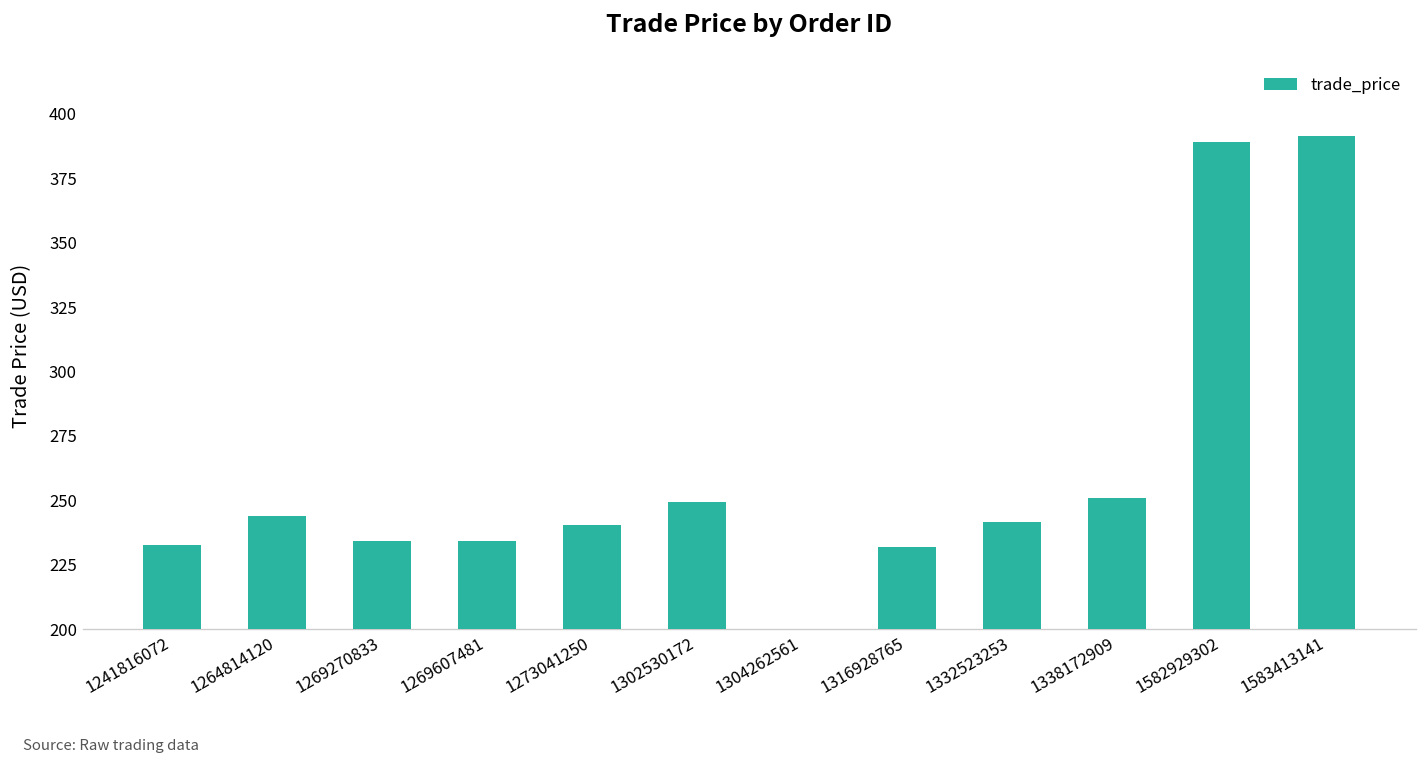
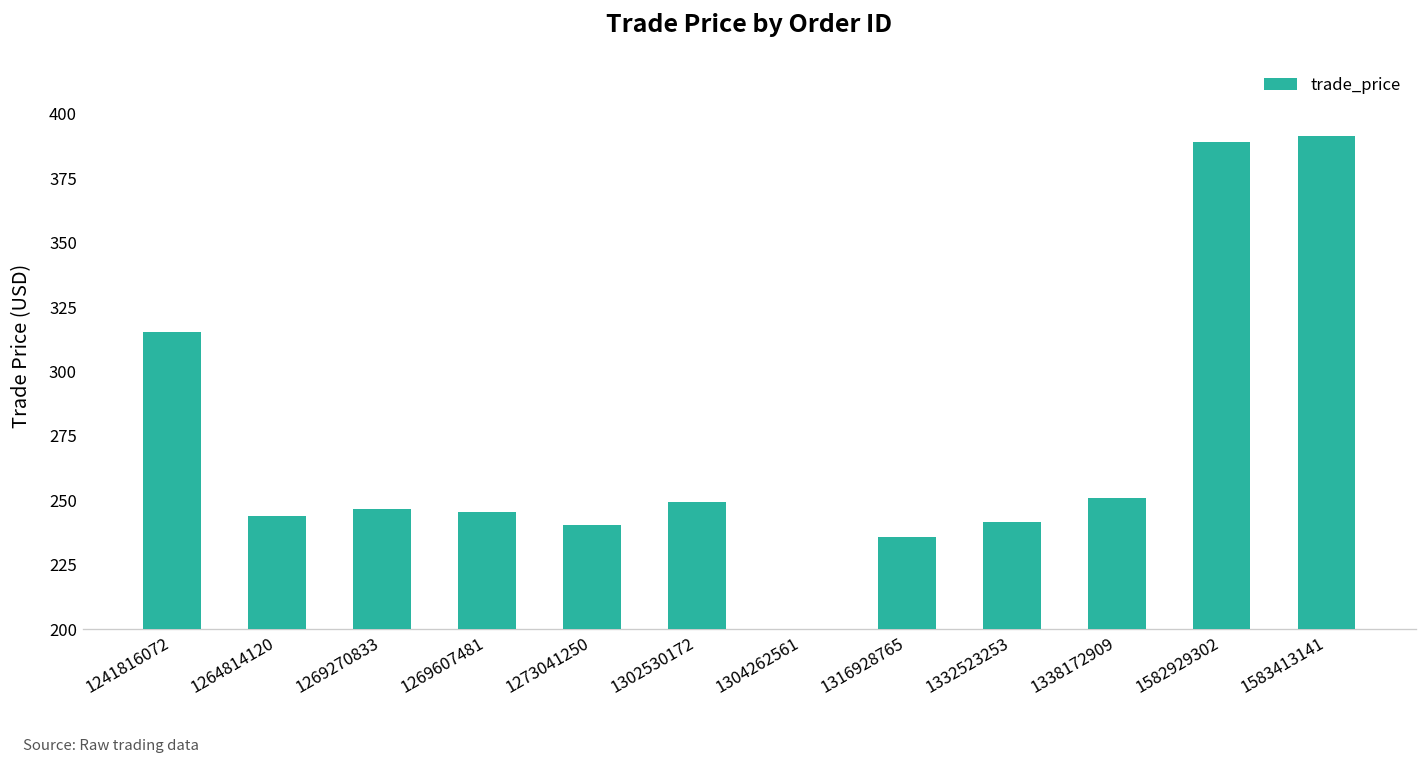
1241816072: 232 -> 315
1269270833: 234 -> 246
1269607481: 234 -> 245
1316928765: 232 -> 236
